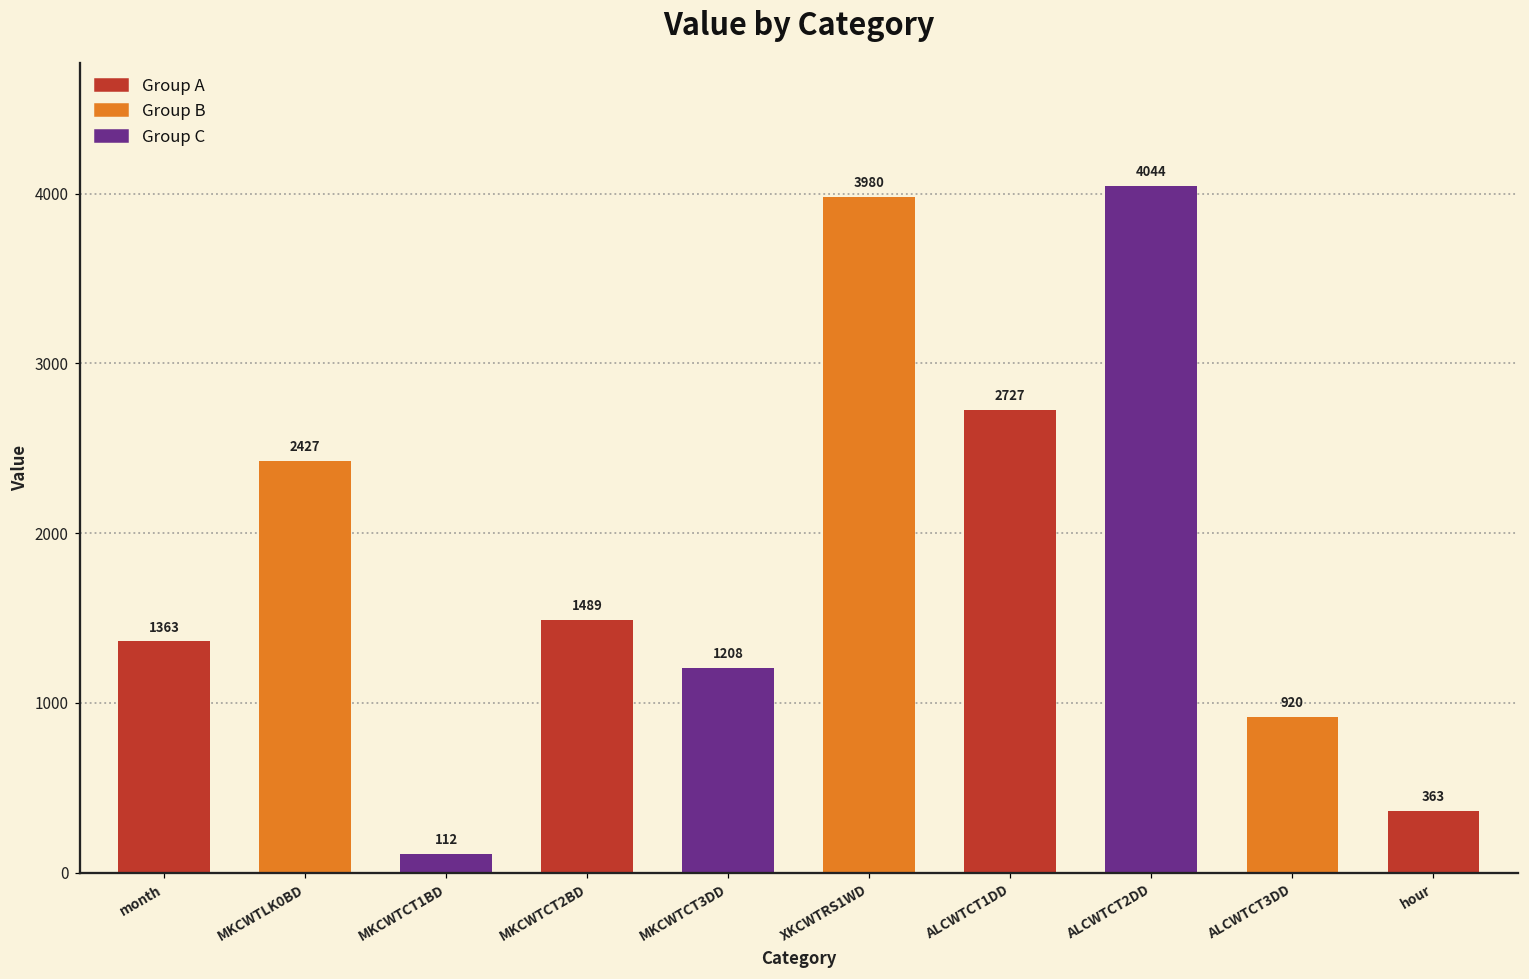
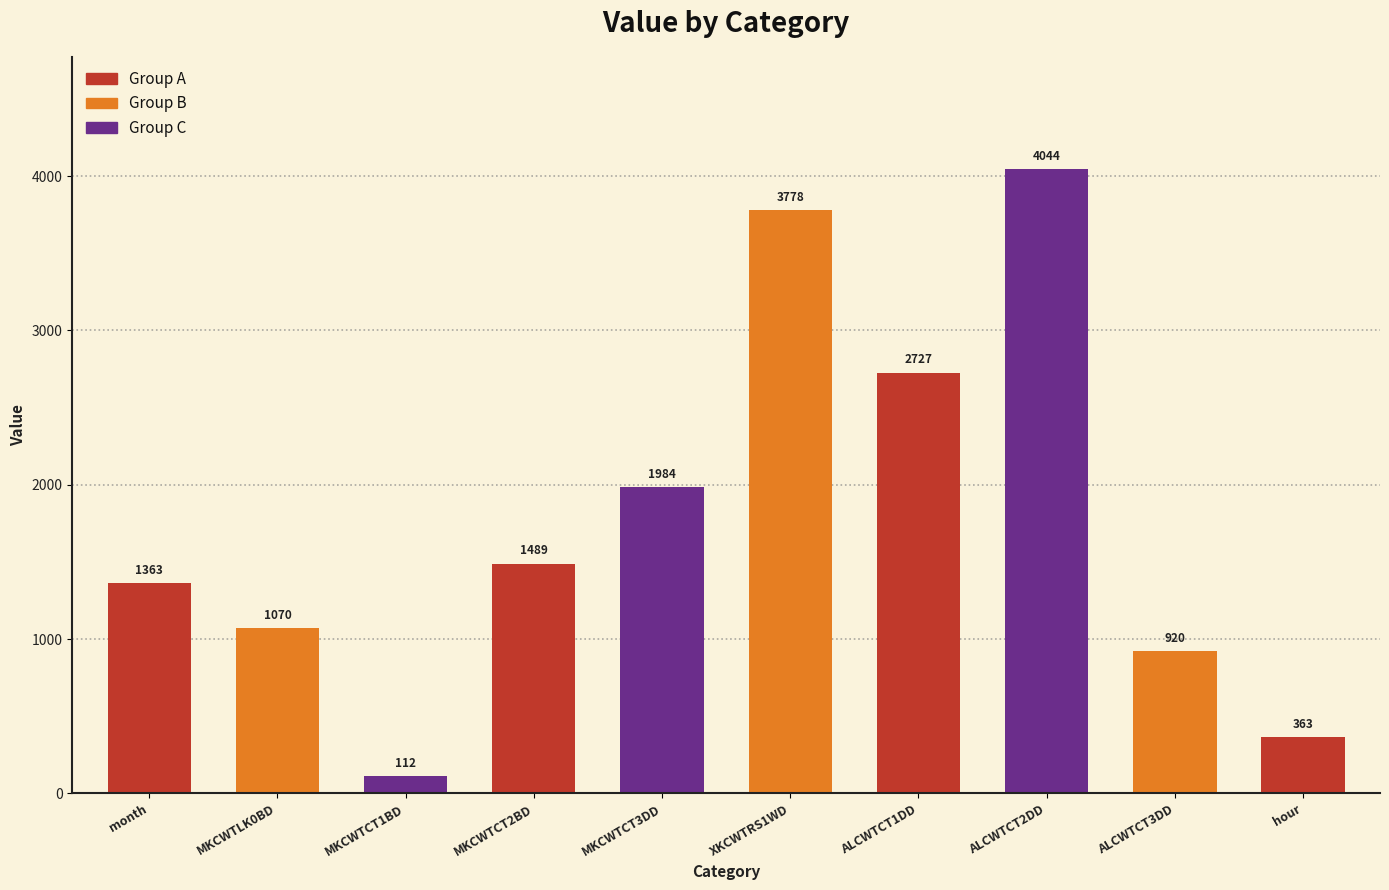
MKCWTLK0BD: 2427 -> 1070
MKCWTCT3DD: 1208 -> 1984
XKCWTRS1WD: 3980 -> 3778
